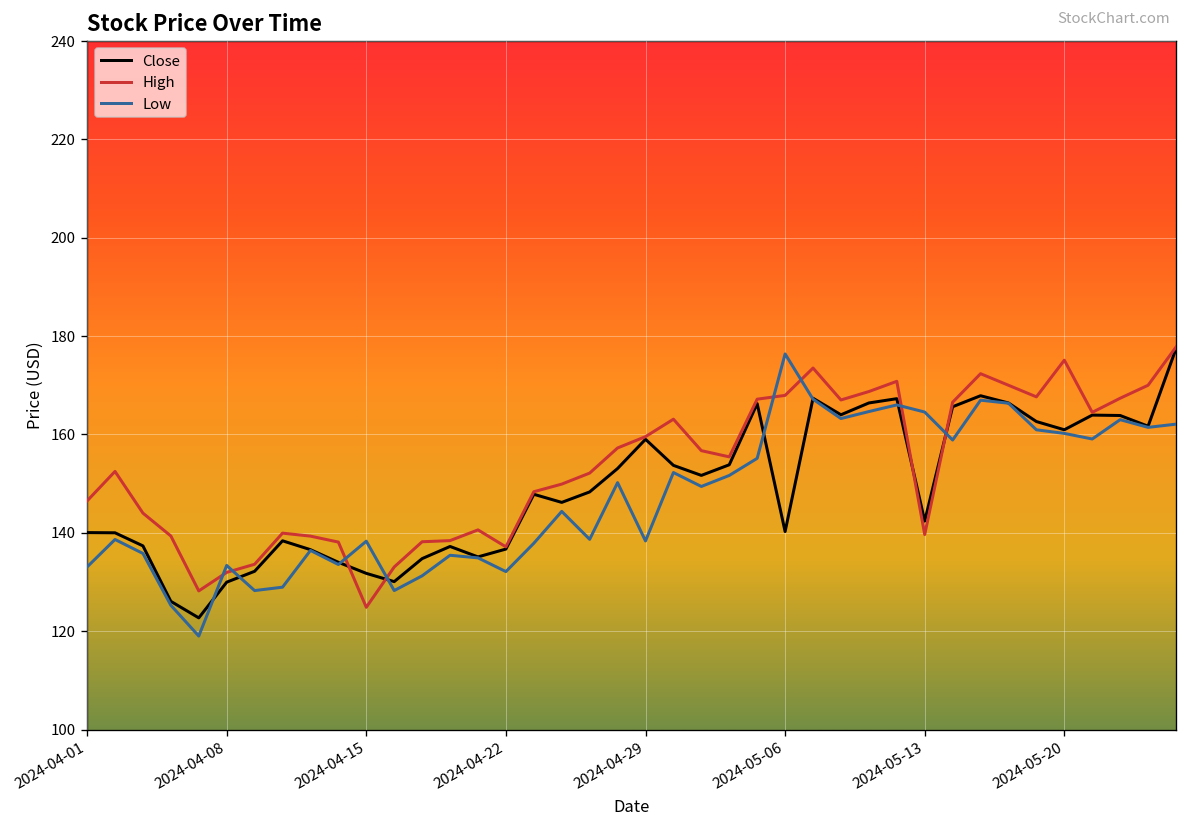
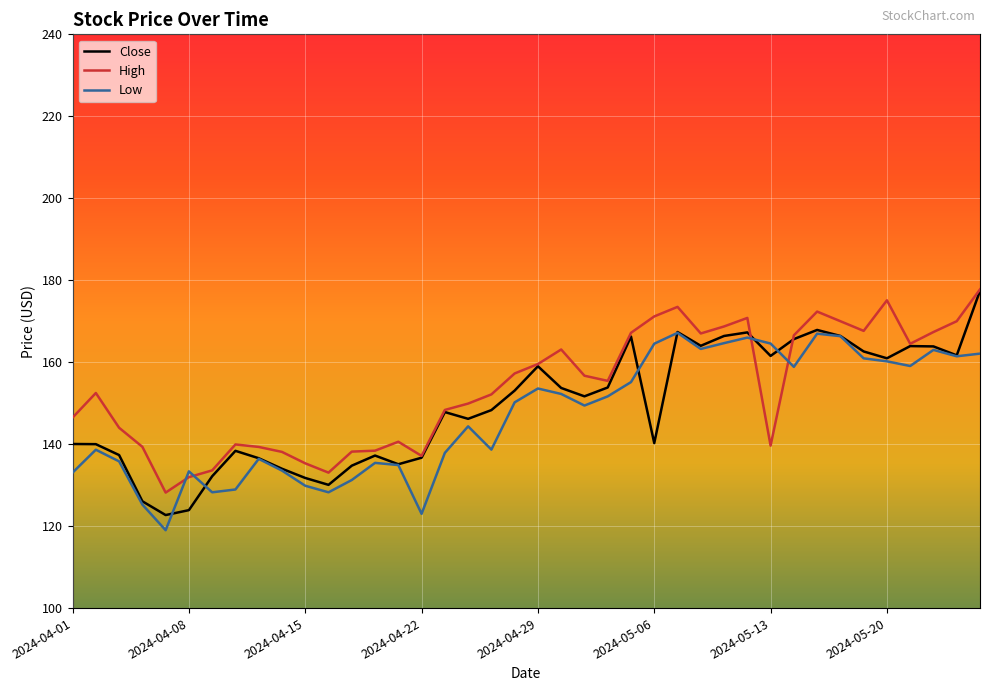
Close, 2024-04-08: 130 -> 124
High, 2024-04-15: 125 -> 135
Low, 2024-04-15: 138 -> 130
Low, 2024-04-22: 132 -> 123
Low, 2024-04-29: 138 -> 154
High, 2024-05-06: 168 -> 171
Low, 2024-05-06: 176 -> 165
Close, 2024-05-13: 142 -> 162
